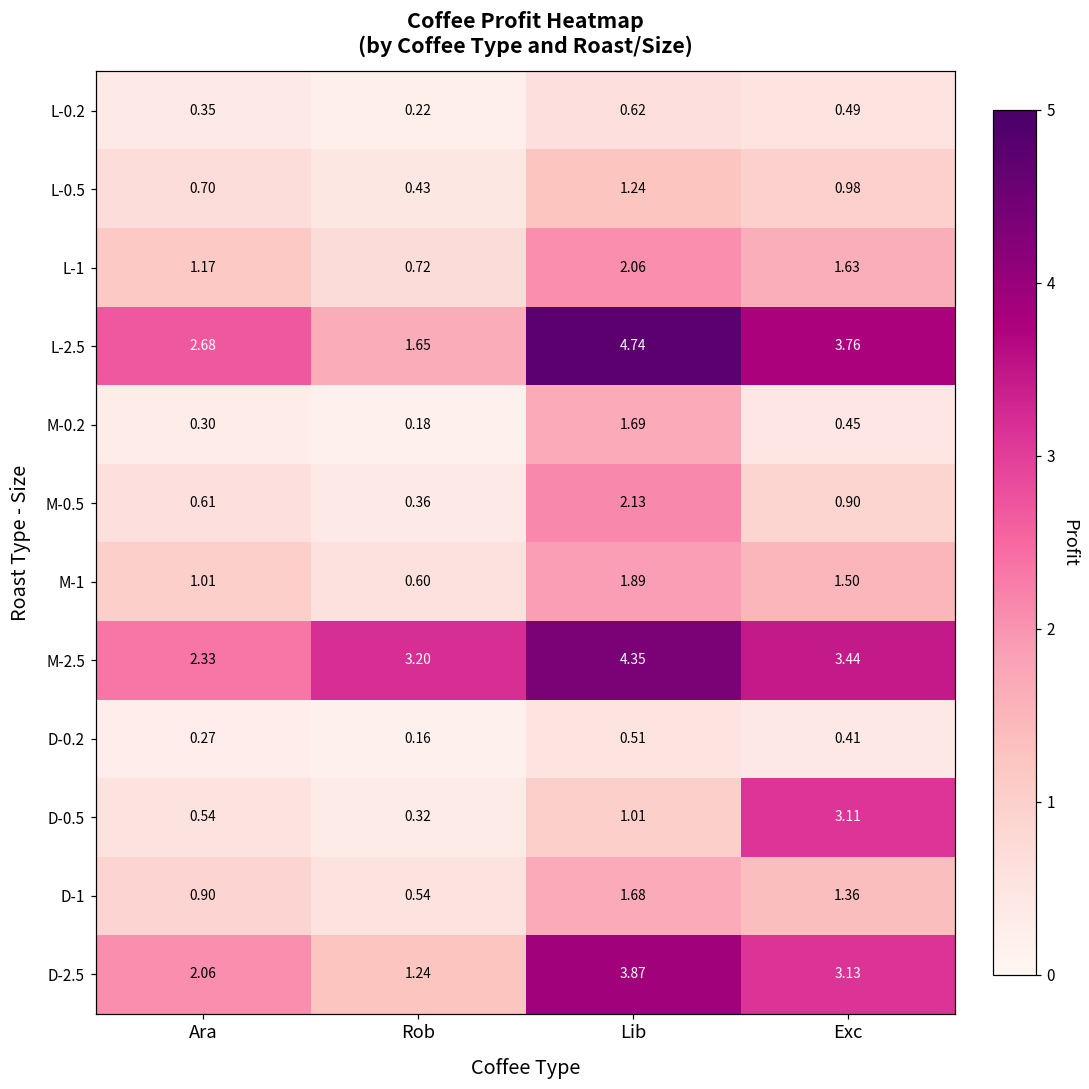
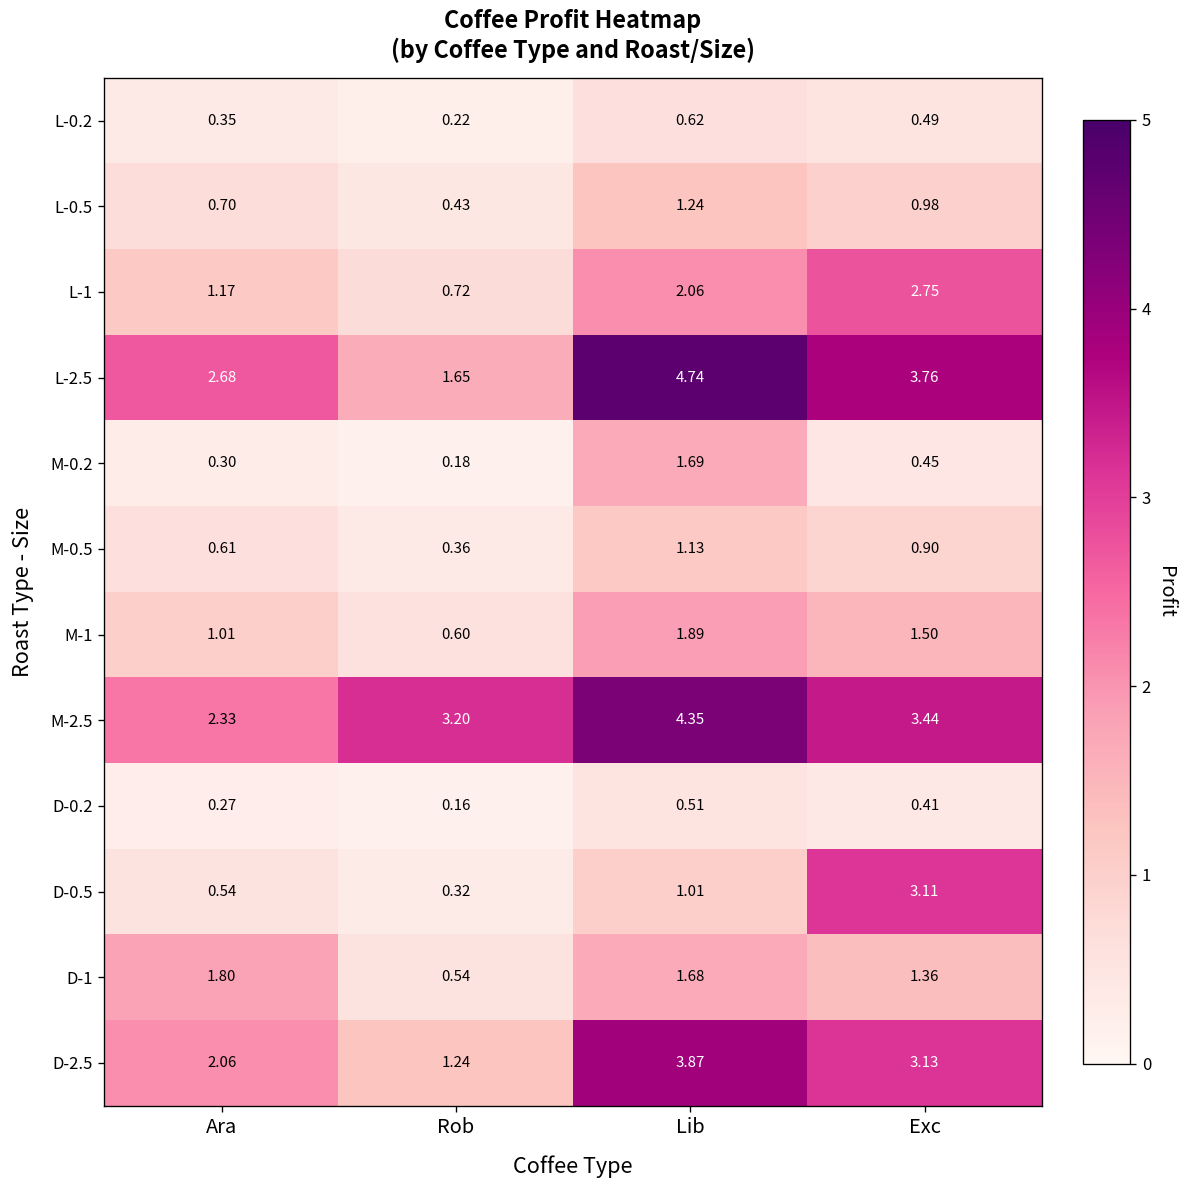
L-1, Exc: 1.63 -> 2.75
M-0.5, Lib: 2.13 -> 1.13
D-1, Ara: 0.90 -> 1.80
